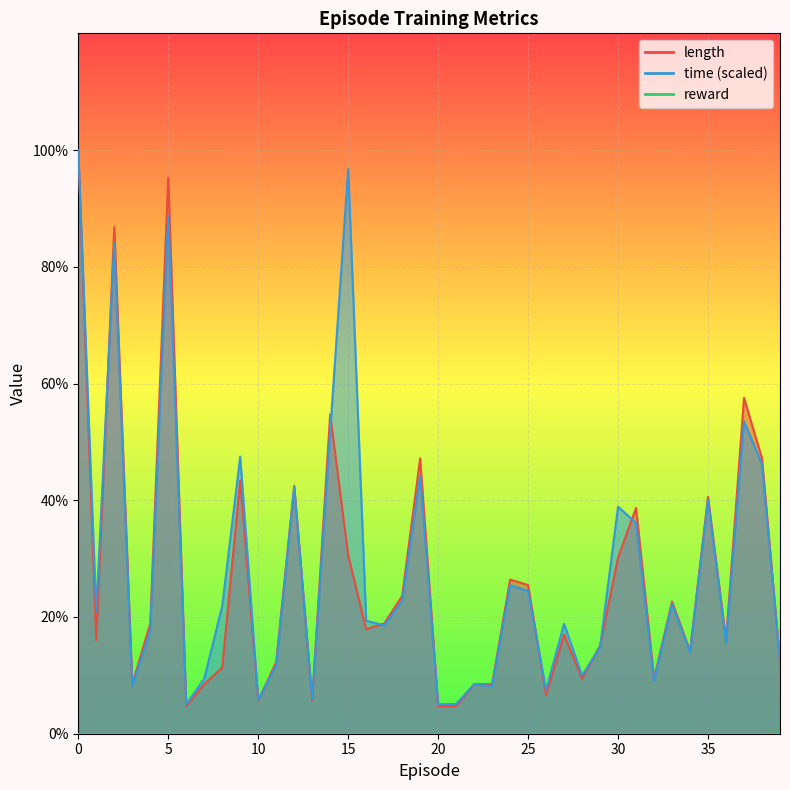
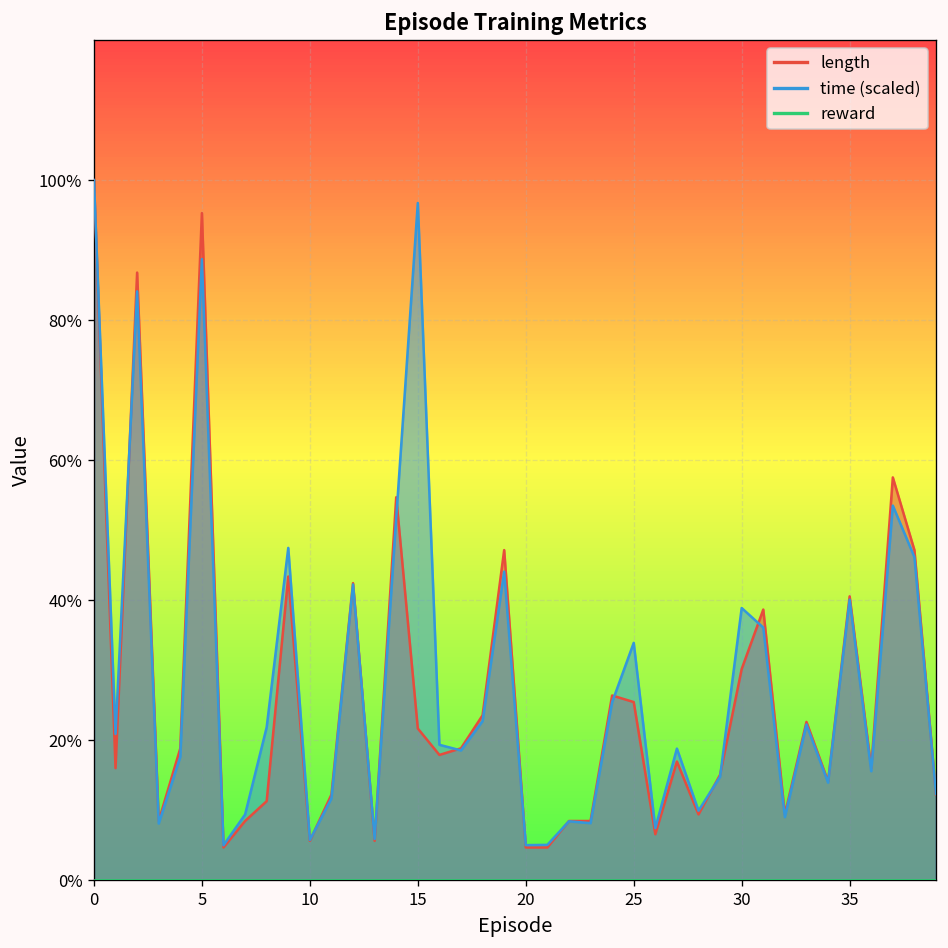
length, 15: 31% -> 22%
time (scaled), 25: 24% -> 34%
